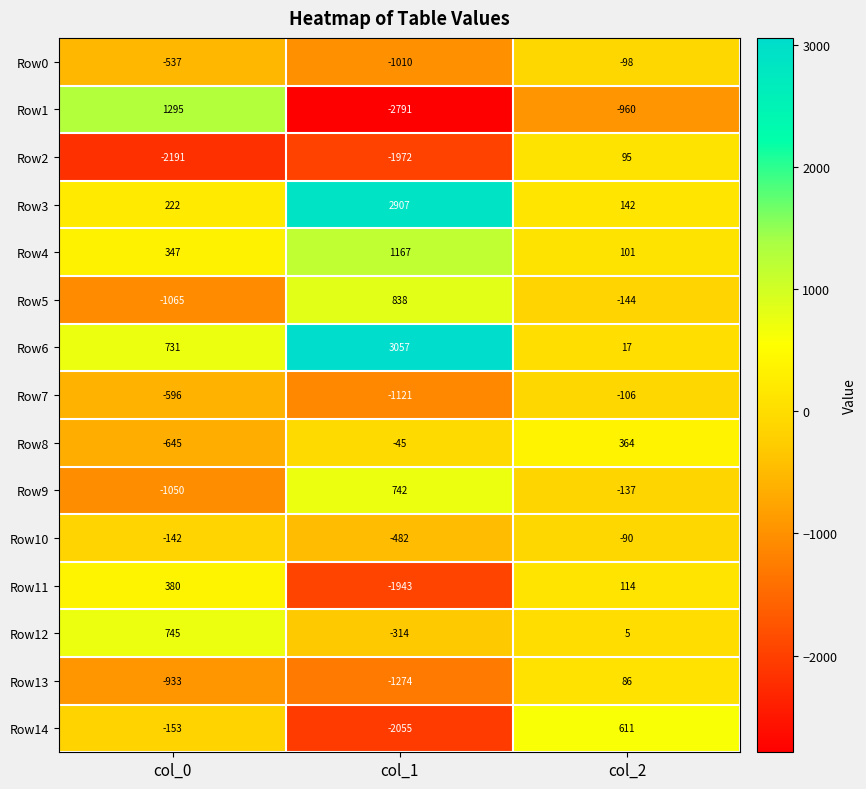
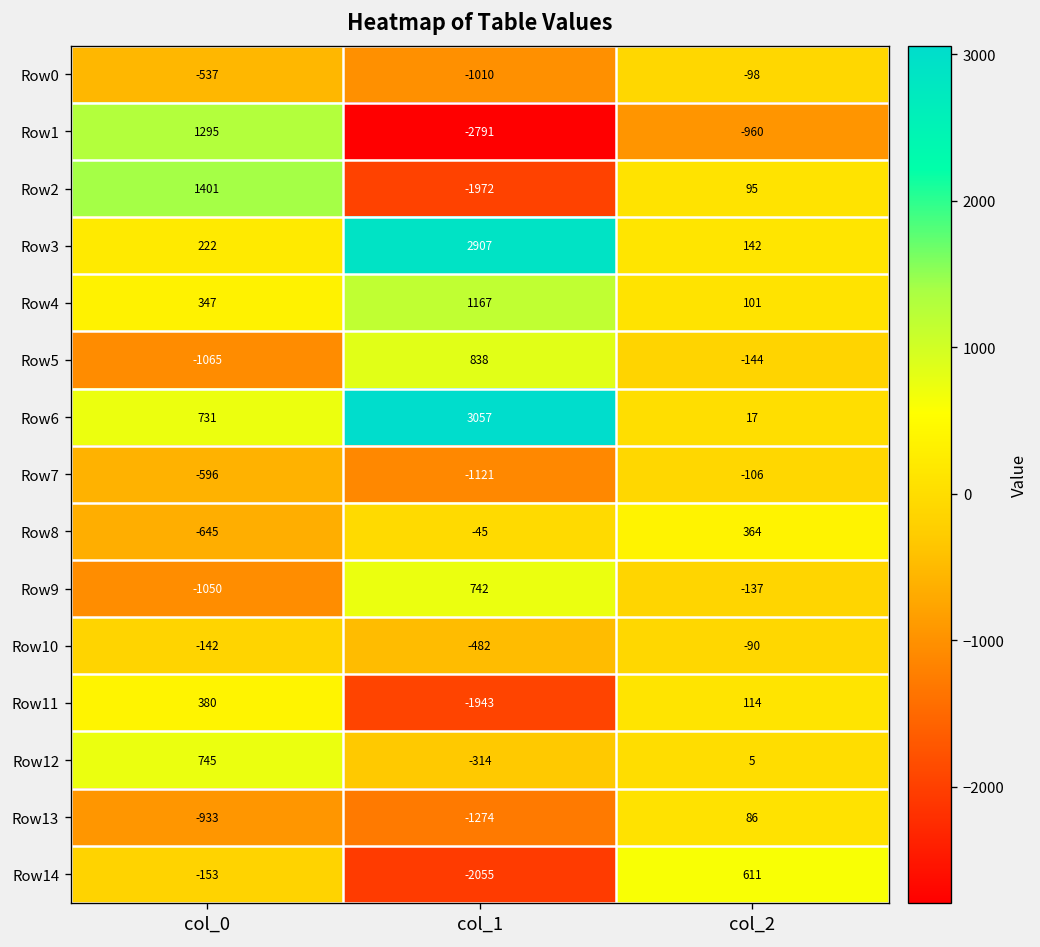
Row2, col_0: -2191 -> 1401
